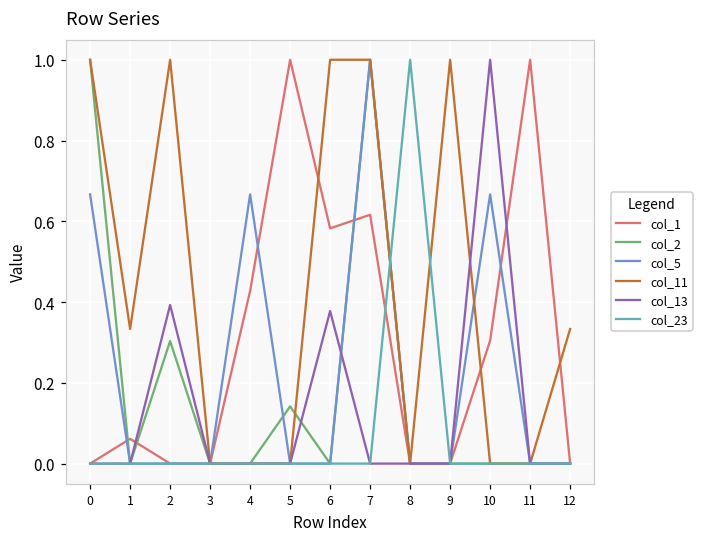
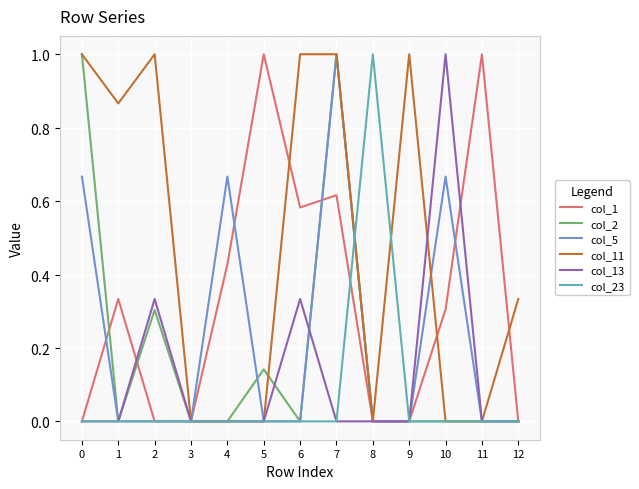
col_1, 1: 0.06 -> 0.33
col_11, 1: 0.33 -> 0.87
col_13, 2: 0.39 -> 0.33
col_13, 6: 0.38 -> 0.33
